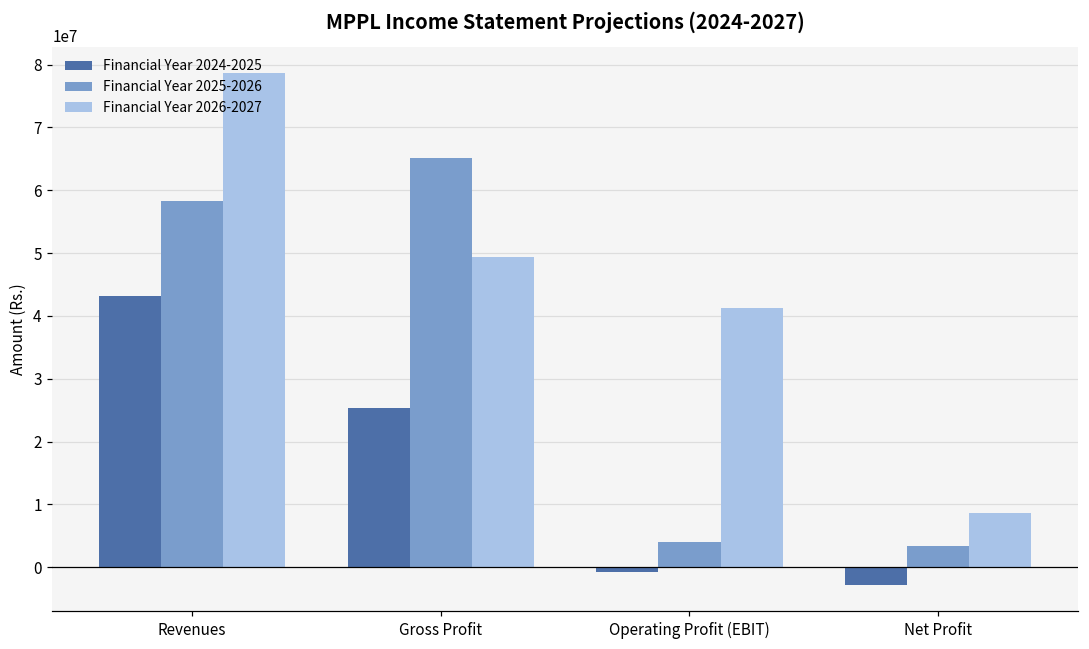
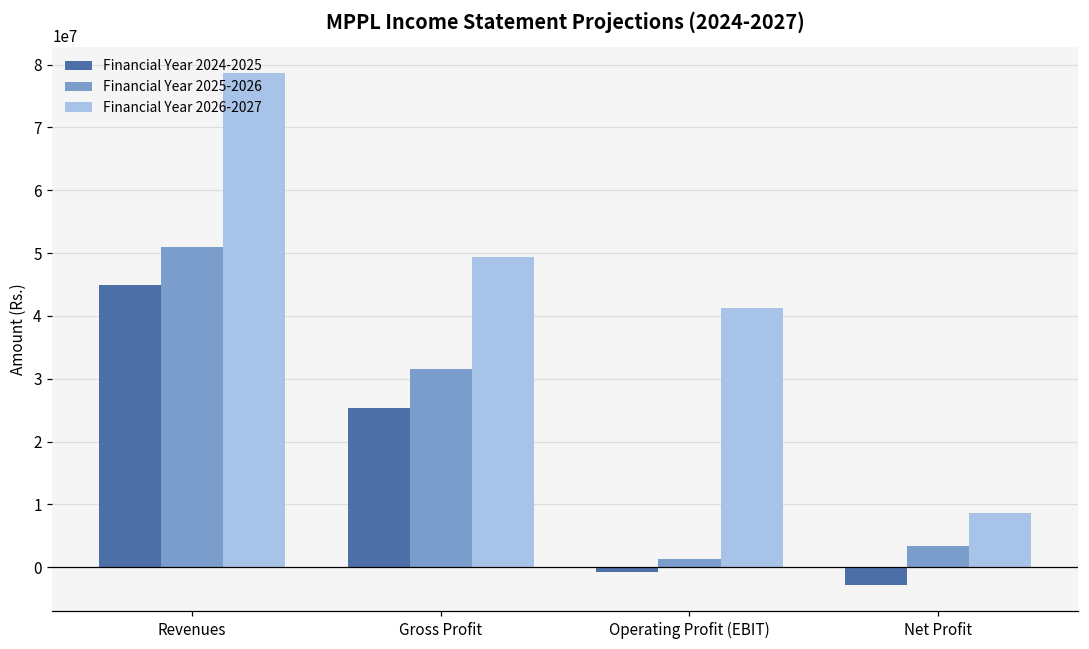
Financial Year 2024-2025, Revenues: 43000000 -> 45000000
Financial Year 2025-2026, Revenues: 58000000 -> 51000000
Financial Year 2025-2026, Gross Profit: 65000000 -> 32000000
Financial Year 2025-2026, Operating Profit (EBIT): 4000000 -> 1000000
